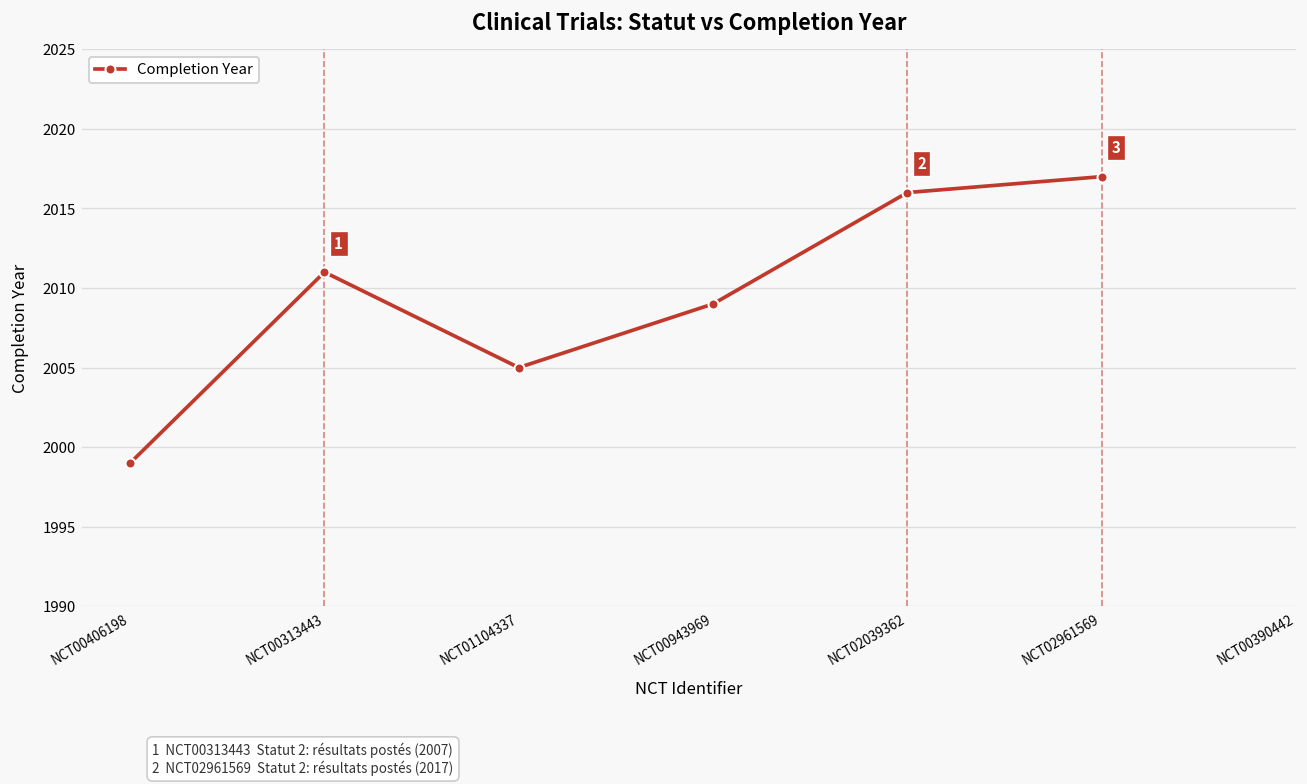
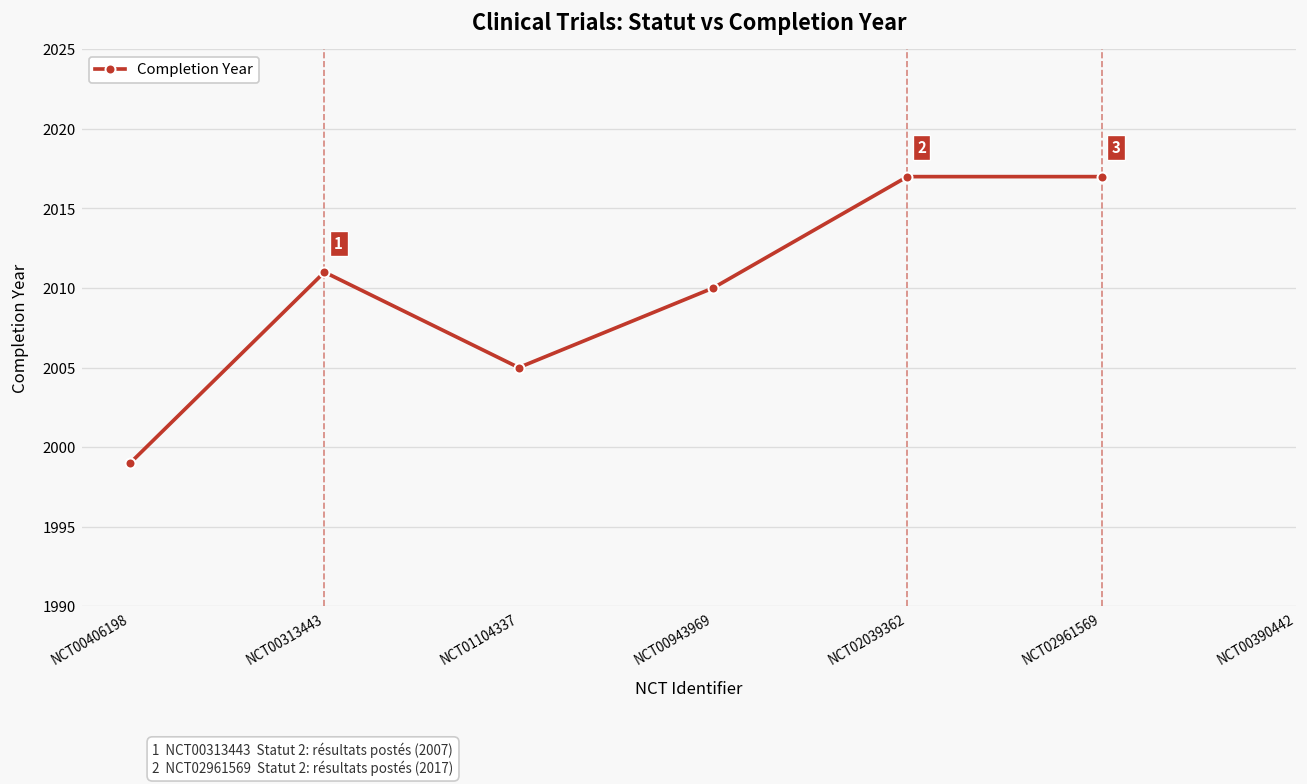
NCT00943969: 2009 -> 2010
NCT02039362: 2016 -> 2017
